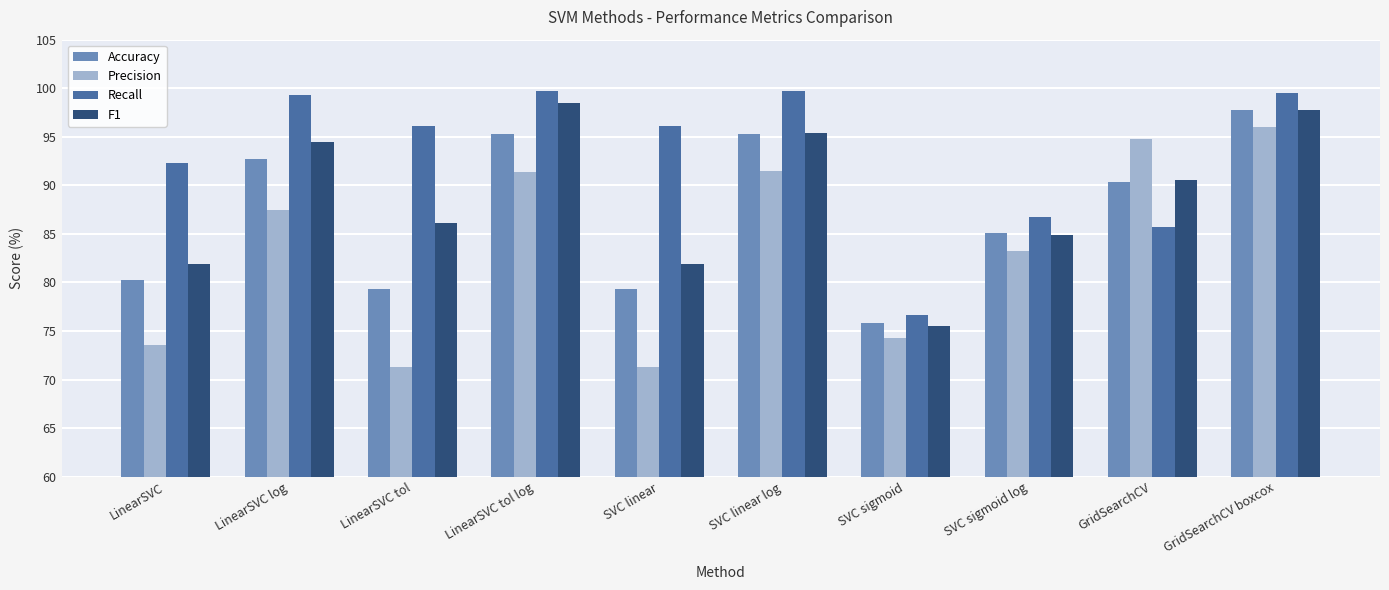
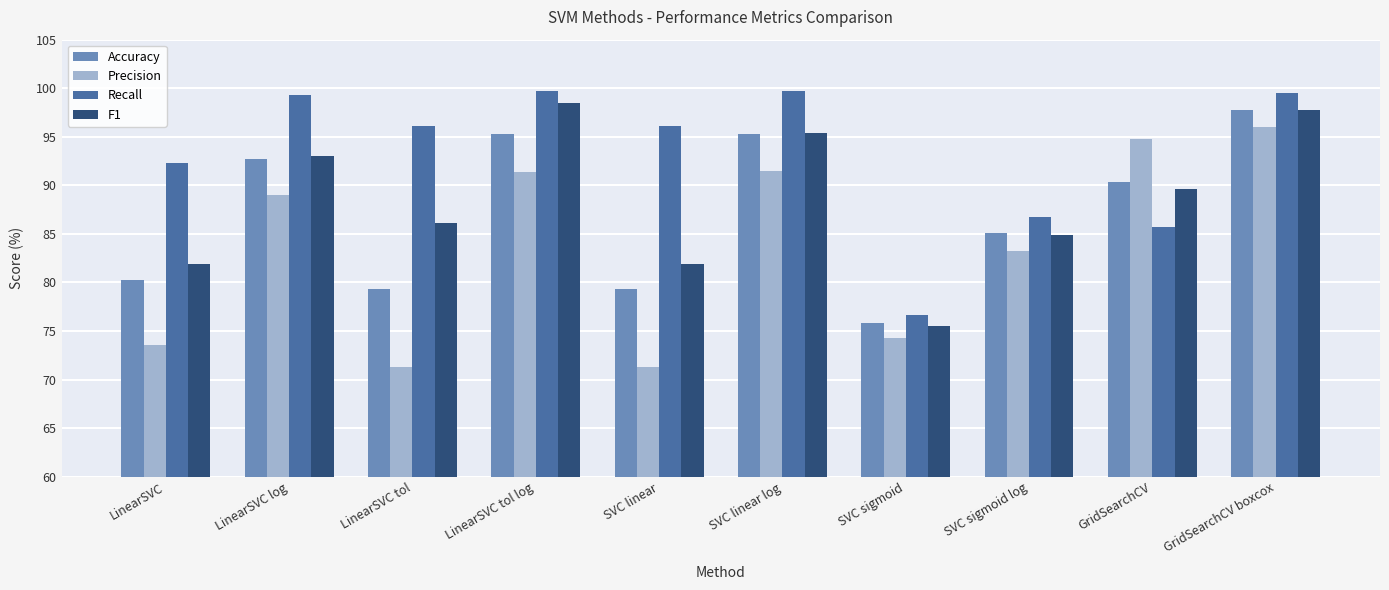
Precision, LinearSVC log: 87 -> 89
F1, LinearSVC log: 94 -> 93
F1, GridSearchCV: 91 -> 90
